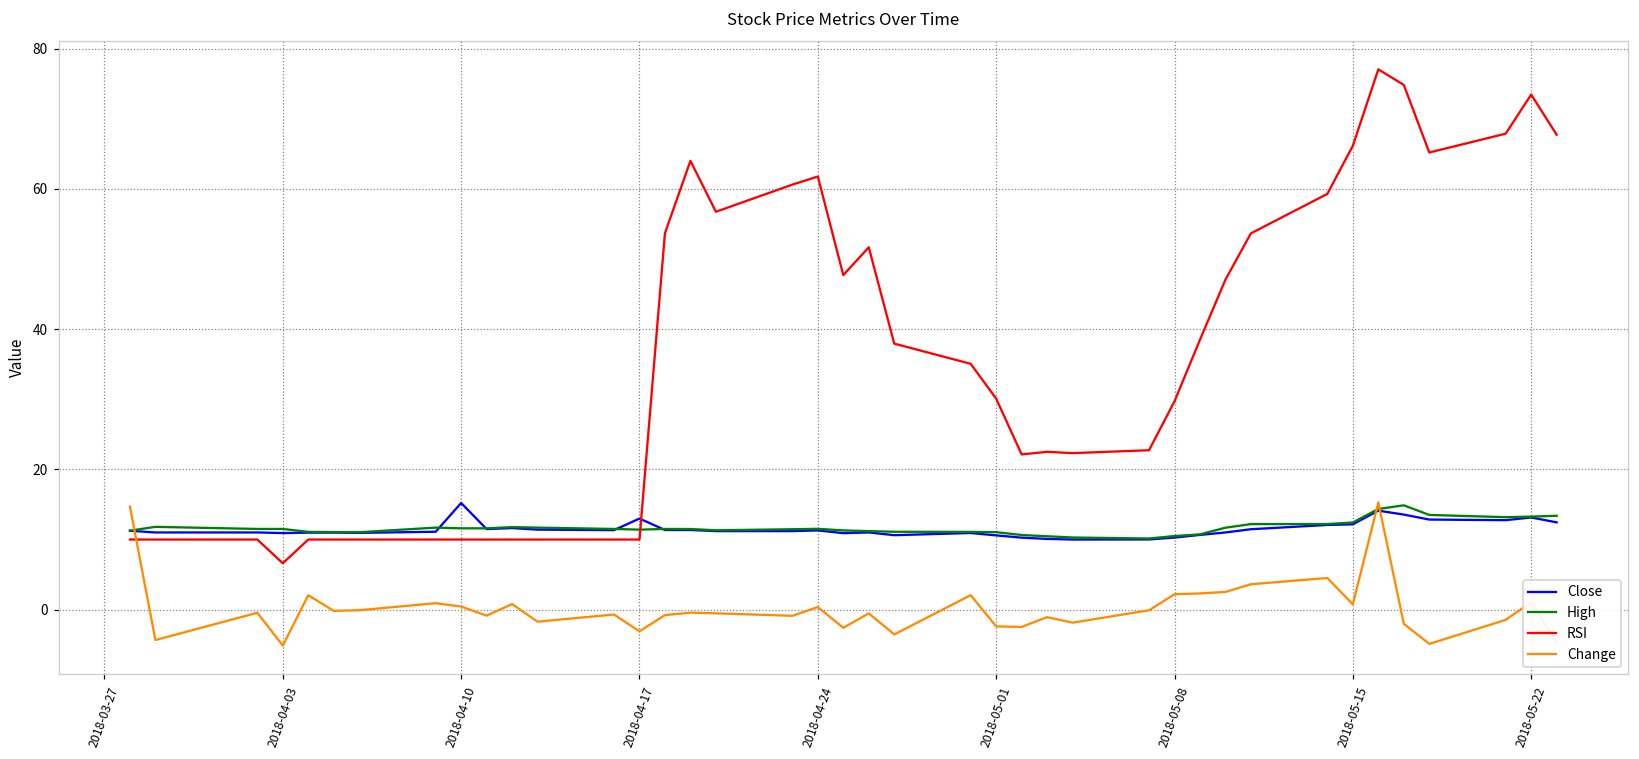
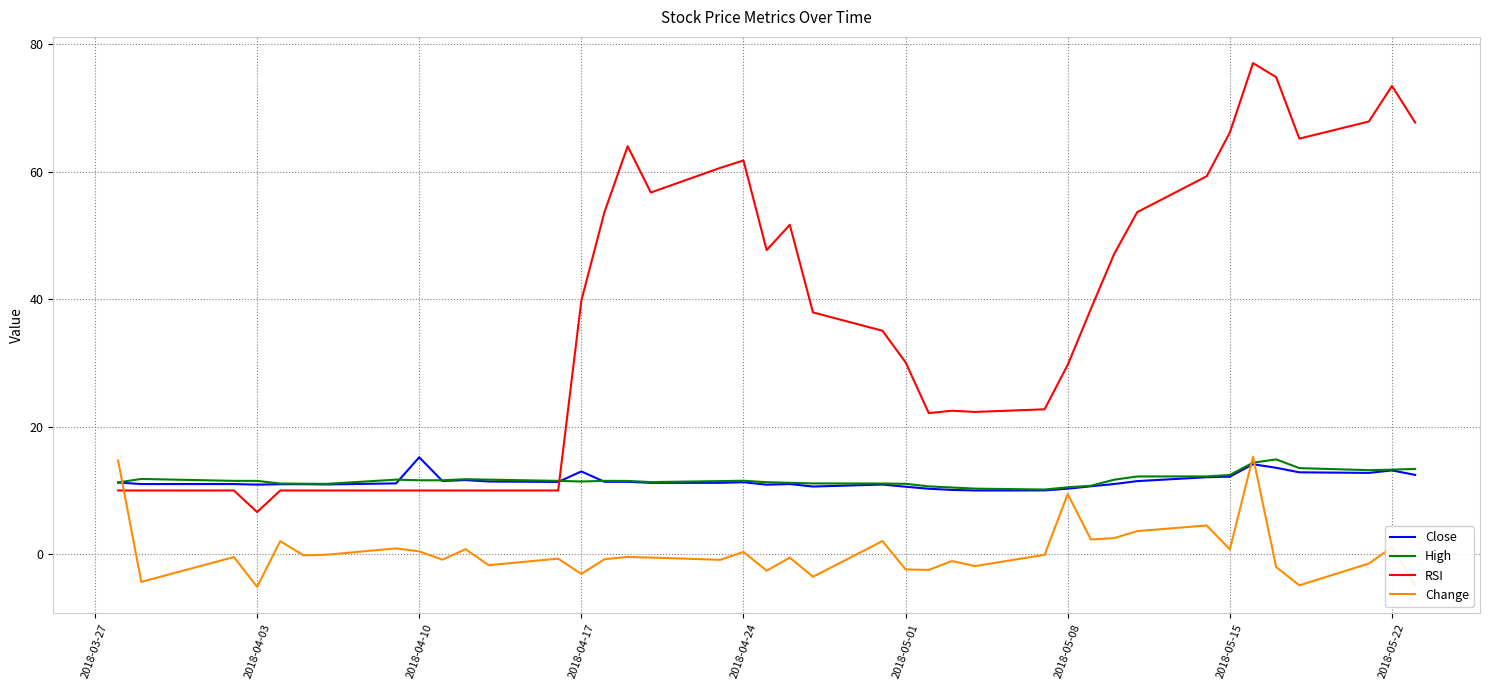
RSI, 2018-04-17: 10 -> 40
Change, 2018-05-08: 2 -> 9
